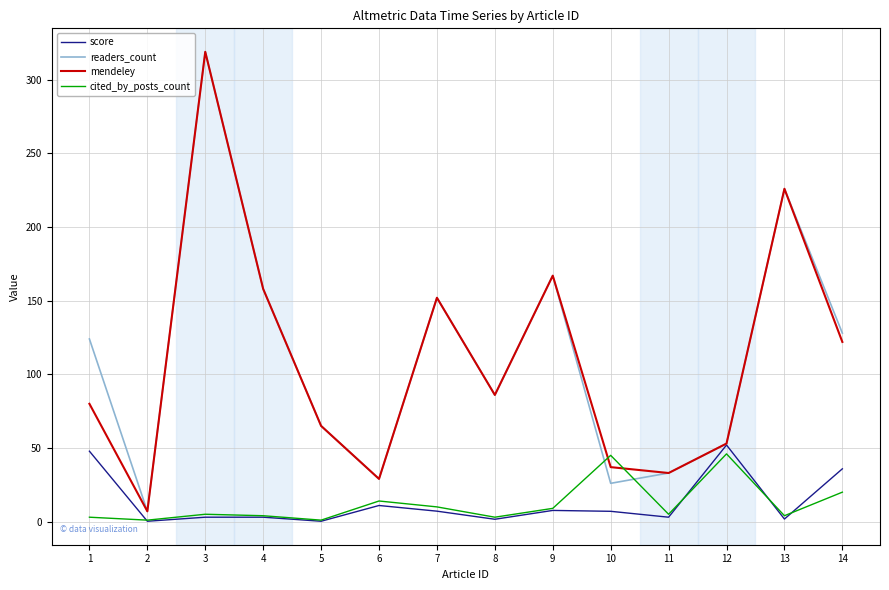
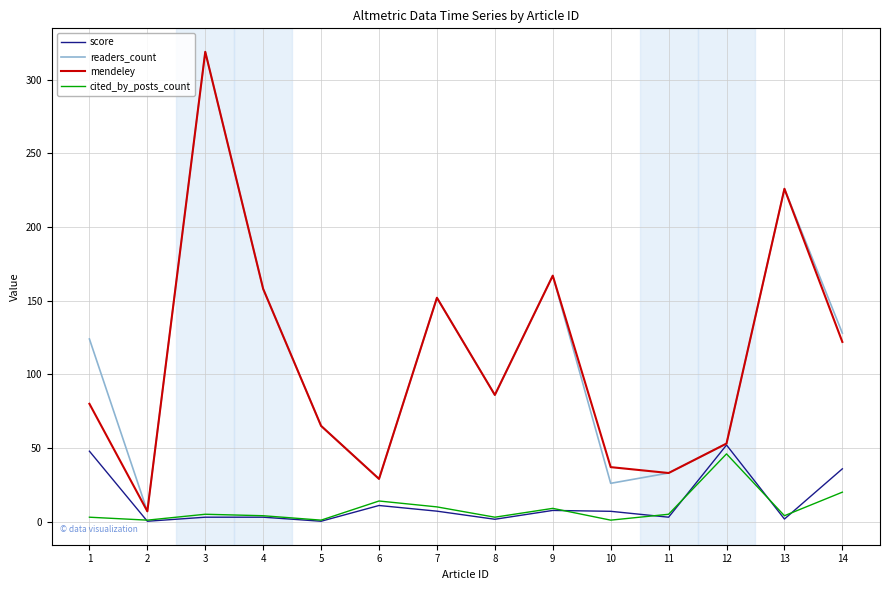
cited_by_posts_count, 10: 45 -> 1
